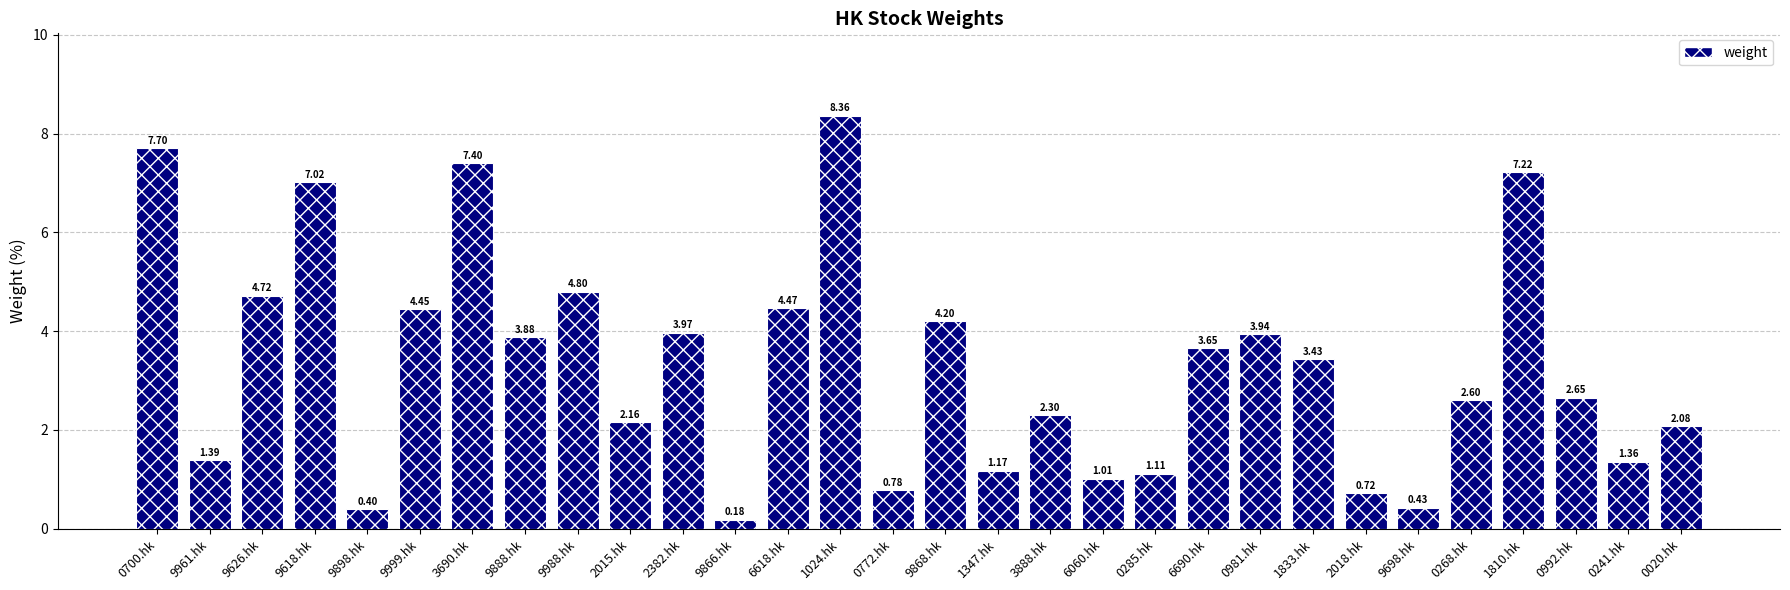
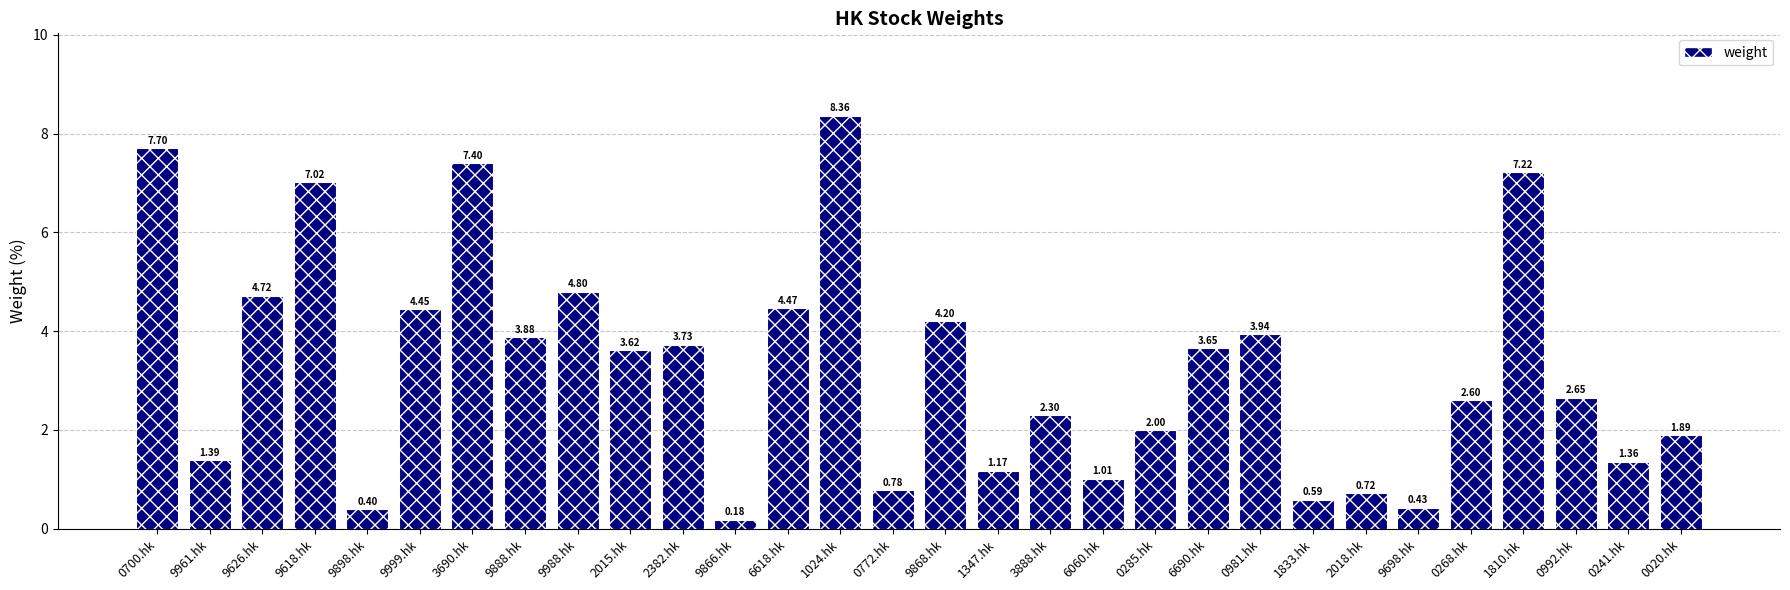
2015.hk: 2.16 -> 3.62
2382.hk: 3.97 -> 3.73
0285.hk: 1.11 -> 2.00
1833.hk: 3.43 -> 0.59
0020.hk: 2.08 -> 1.89
